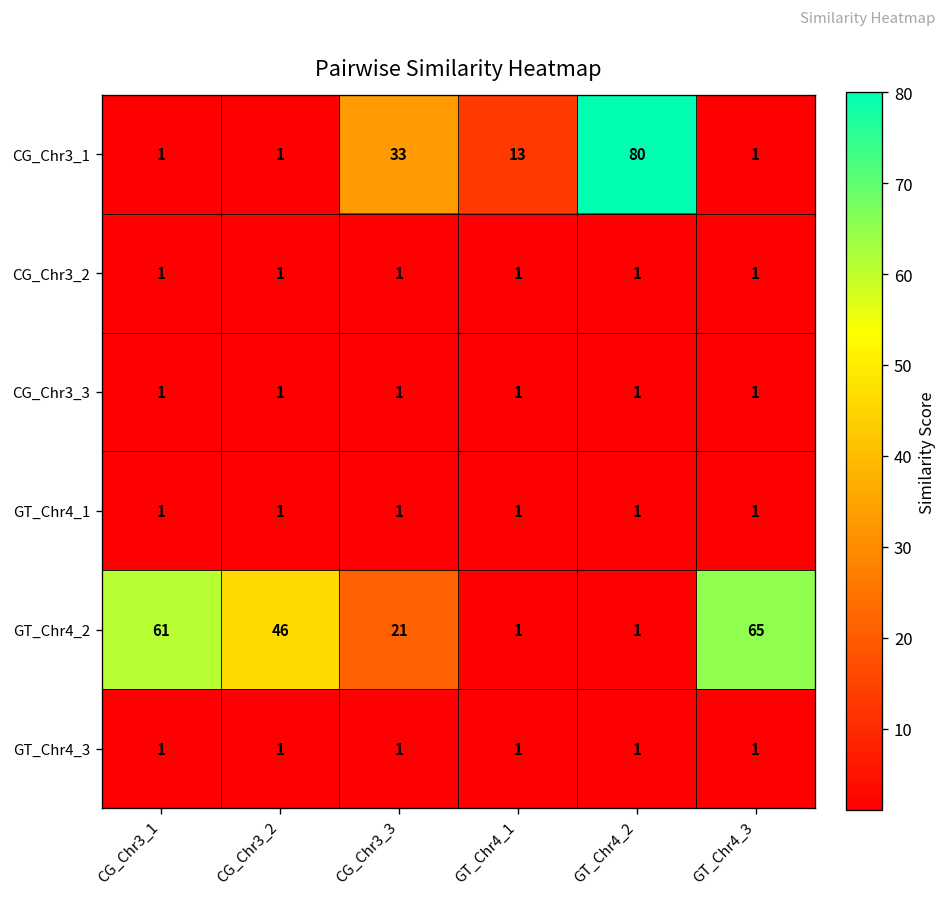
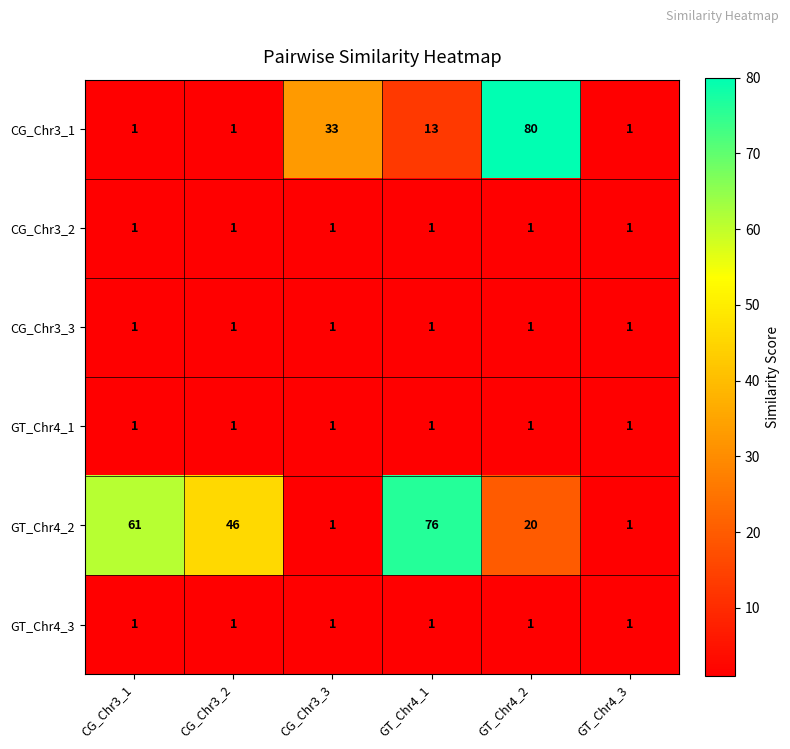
GT_Chr4_2, CG_Chr3_3: 21 -> 1
GT_Chr4_2, GT_Chr4_1: 1 -> 76
GT_Chr4_2, GT_Chr4_2: 1 -> 20
GT_Chr4_2, GT_Chr4_3: 65 -> 1
